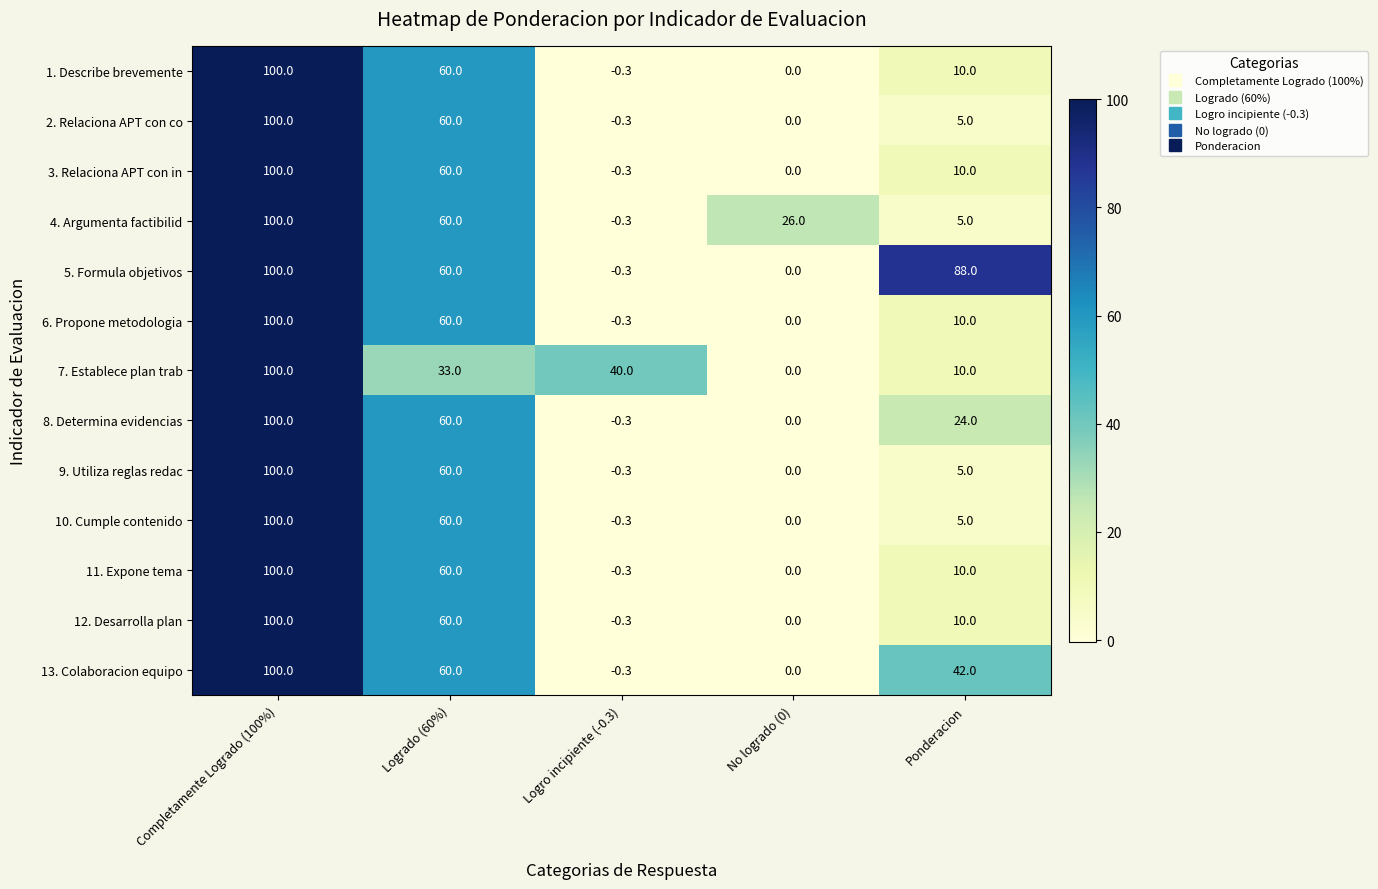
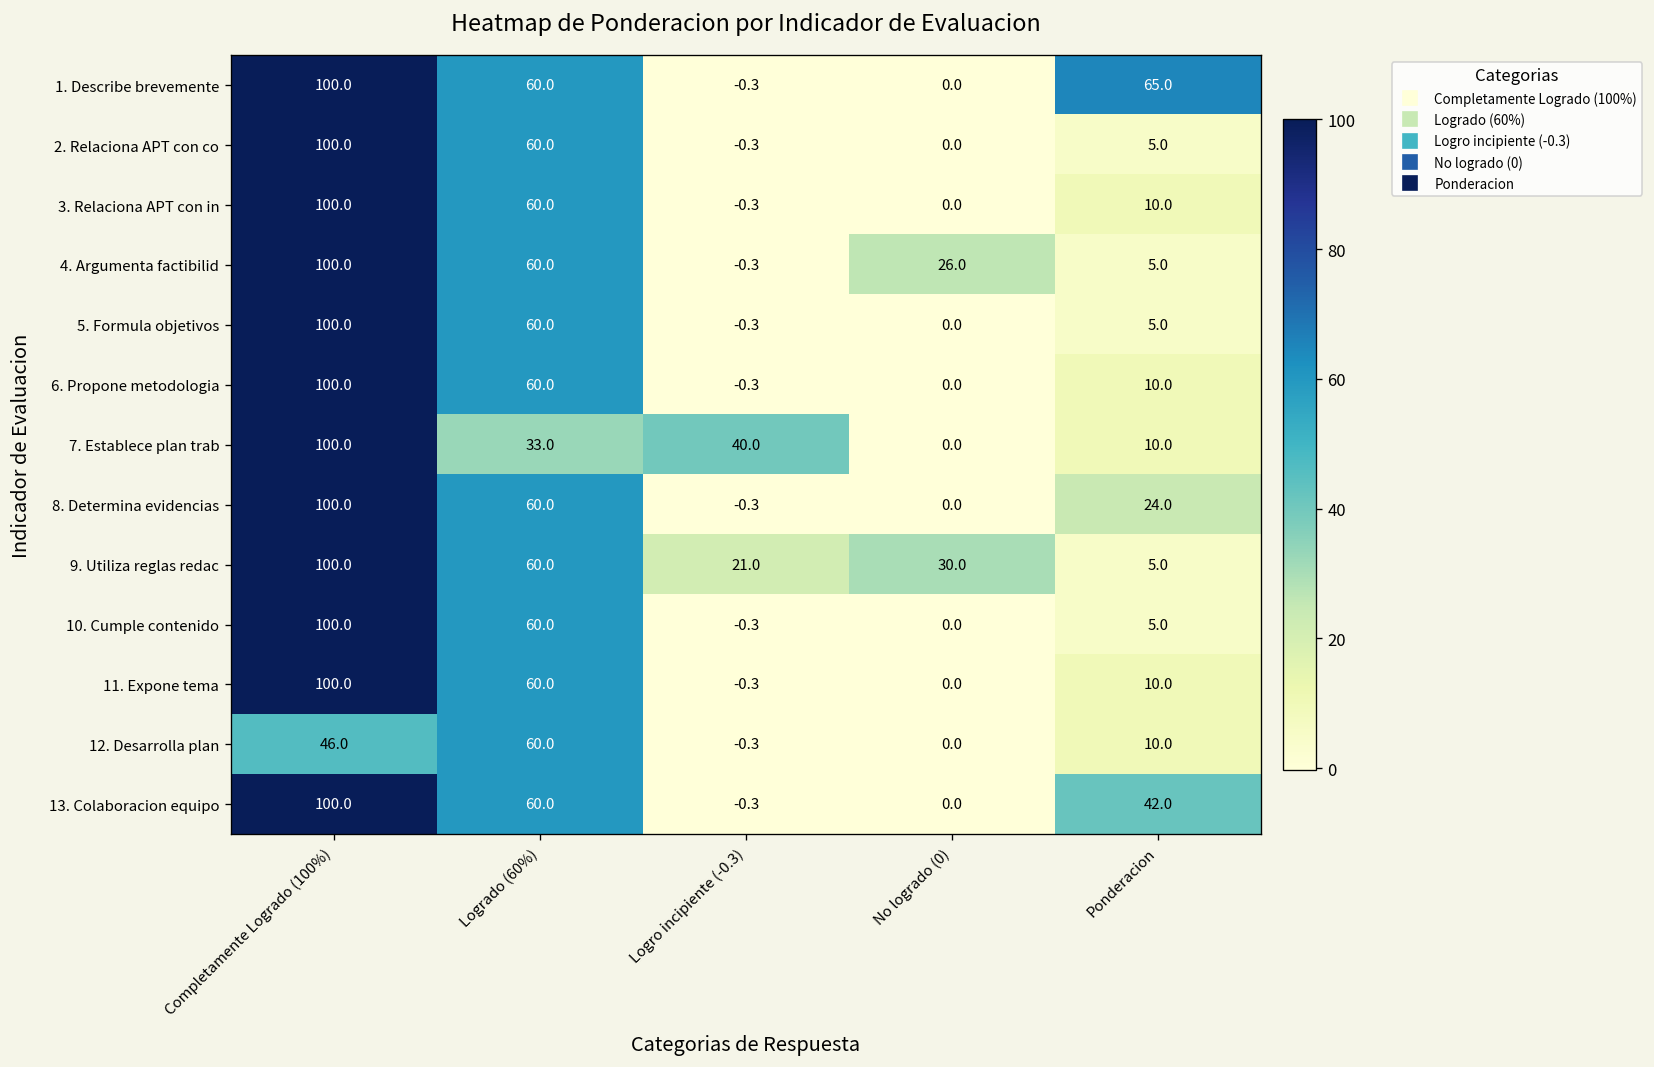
1. Describe brevemente, Ponderacion: 10.0 -> 65.0
5. Formula objetivos, Ponderacion: 88.0 -> 5.0
9. Utiliza reglas redac, Logro incipiente (-0.3): -0.3 -> 21.0
9. Utiliza reglas redac, No logrado (0): 0.0 -> 30.0
12. Desarrolla plan, Completamente Logrado (100%): 100.0 -> 46.0
